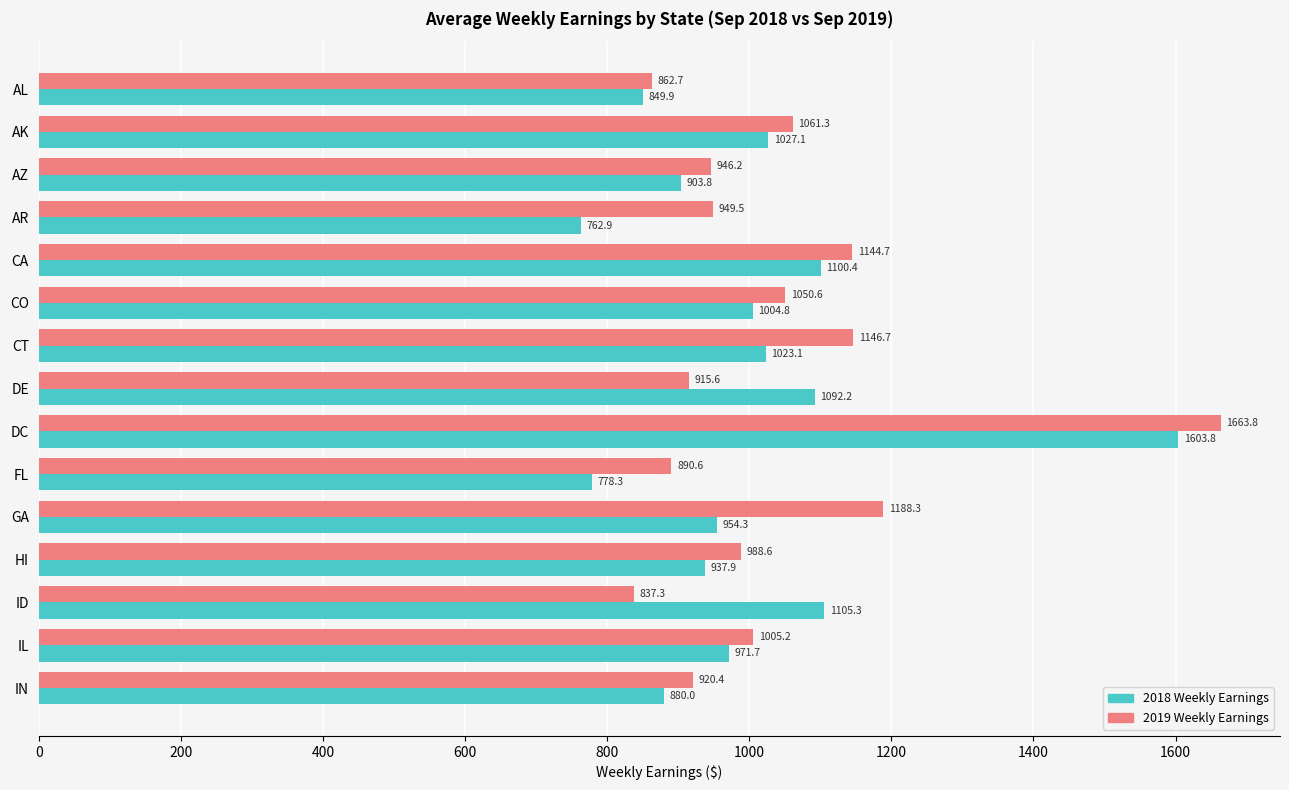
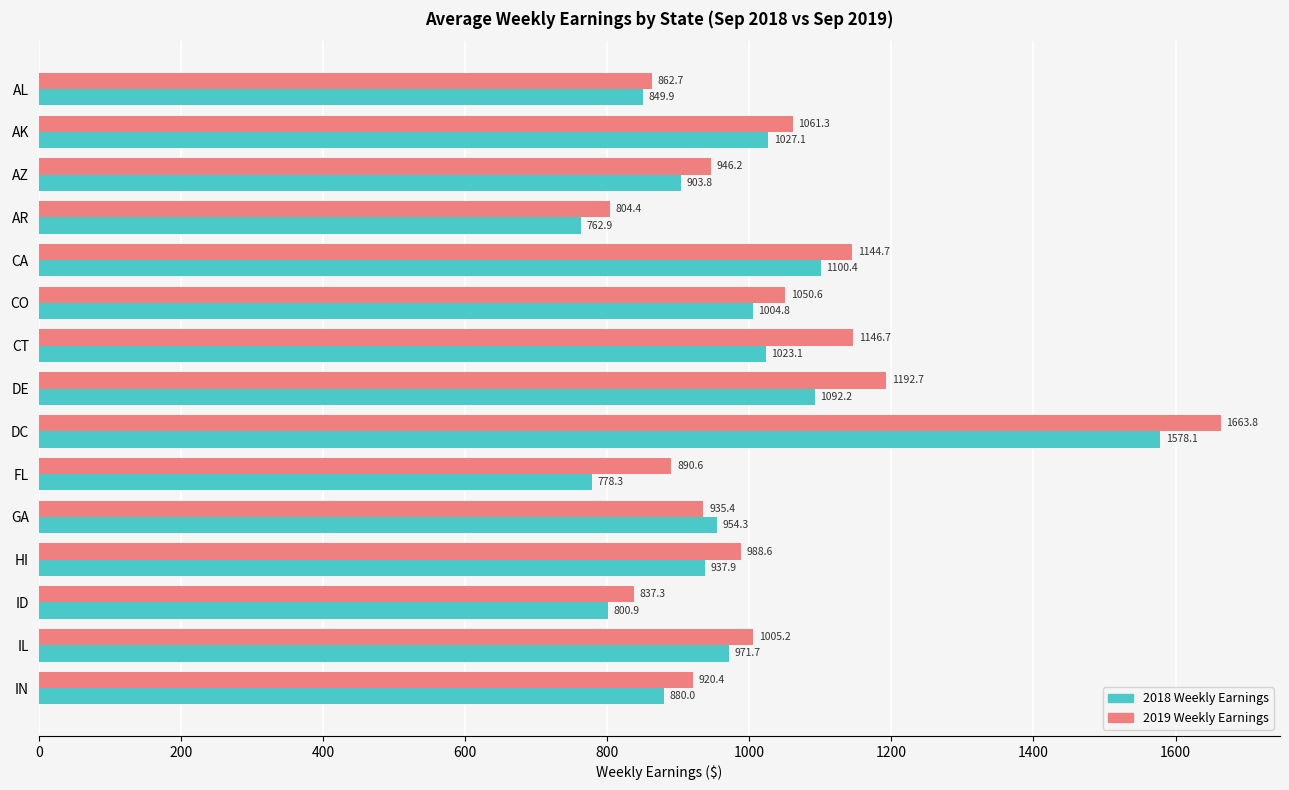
2019 Weekly Earnings, AR: 949.5 -> 804.4
2019 Weekly Earnings, DE: 915.6 -> 1192.7
2018 Weekly Earnings, DC: 1603.8 -> 1578.1
2019 Weekly Earnings, GA: 1188.3 -> 935.4
2018 Weekly Earnings, ID: 1105.3 -> 800.9
